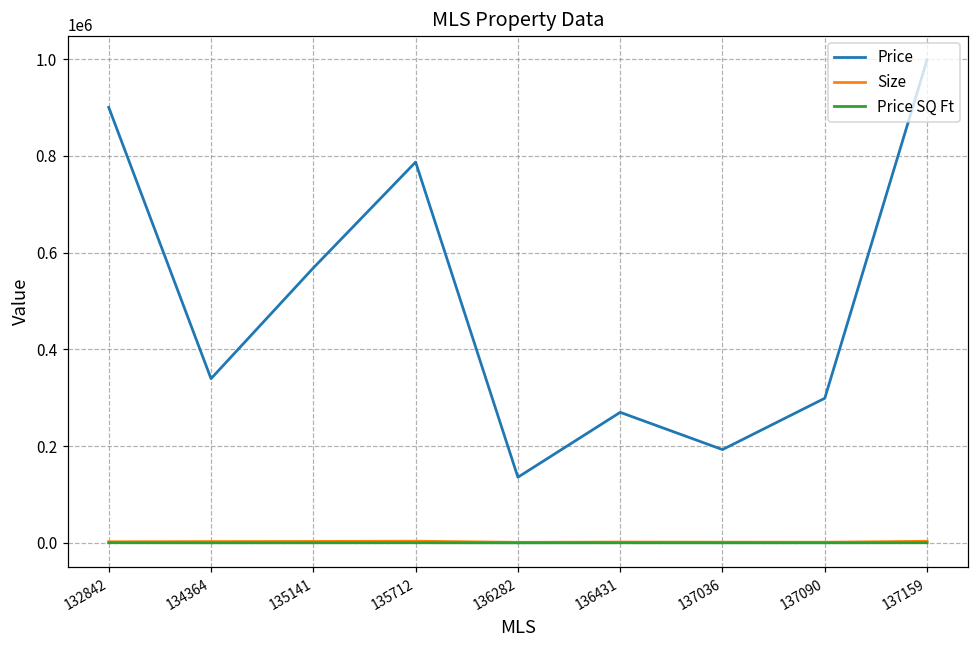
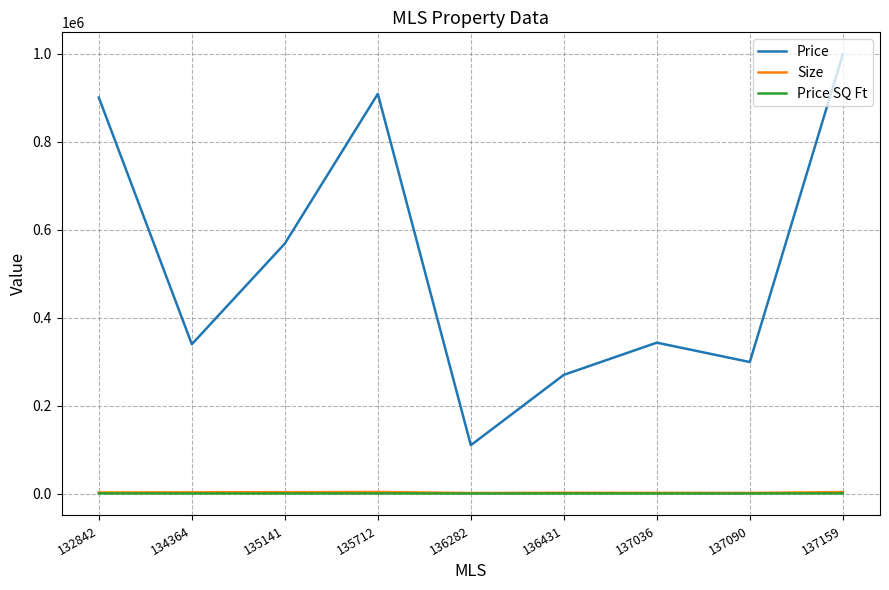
Price, 135712: 790000 -> 910000
Price, 136282: 140000 -> 110000
Price, 137036: 190000 -> 340000
